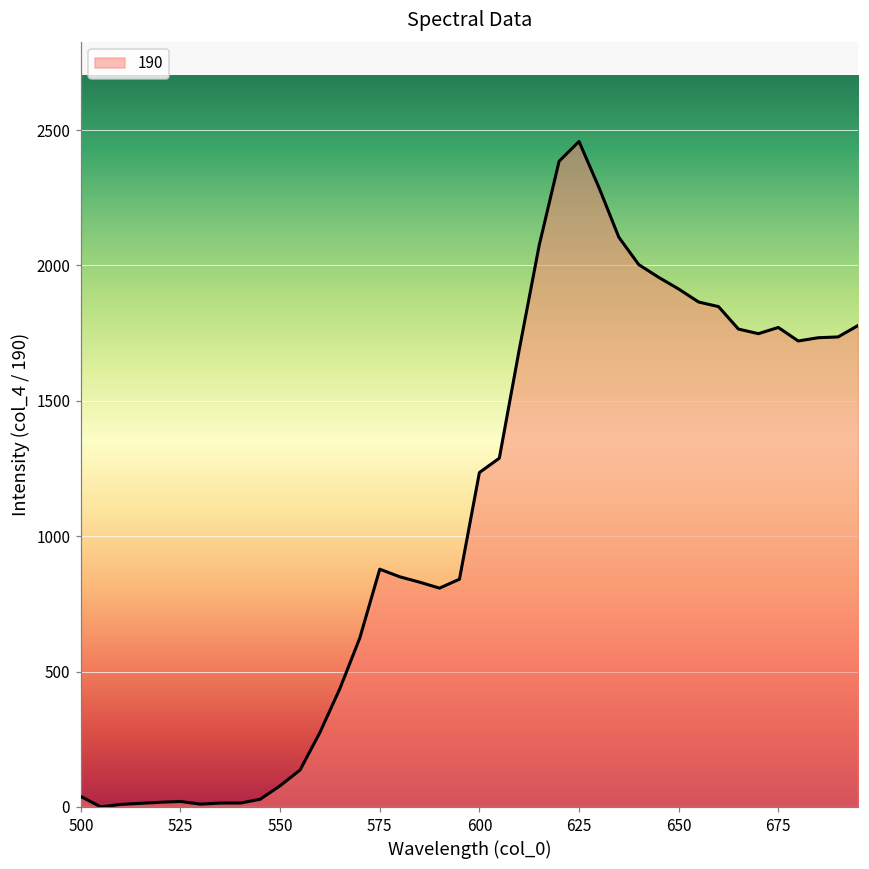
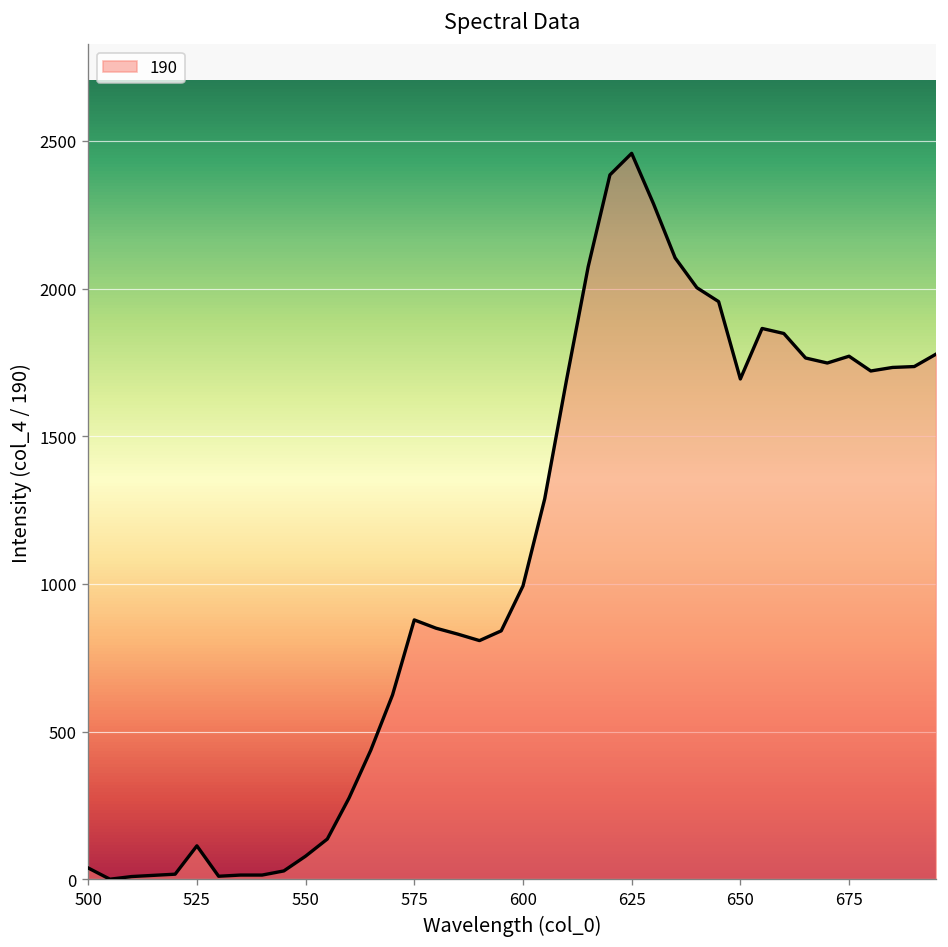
525: 20 -> 110
600: 1240 -> 990
650: 1910 -> 1690
